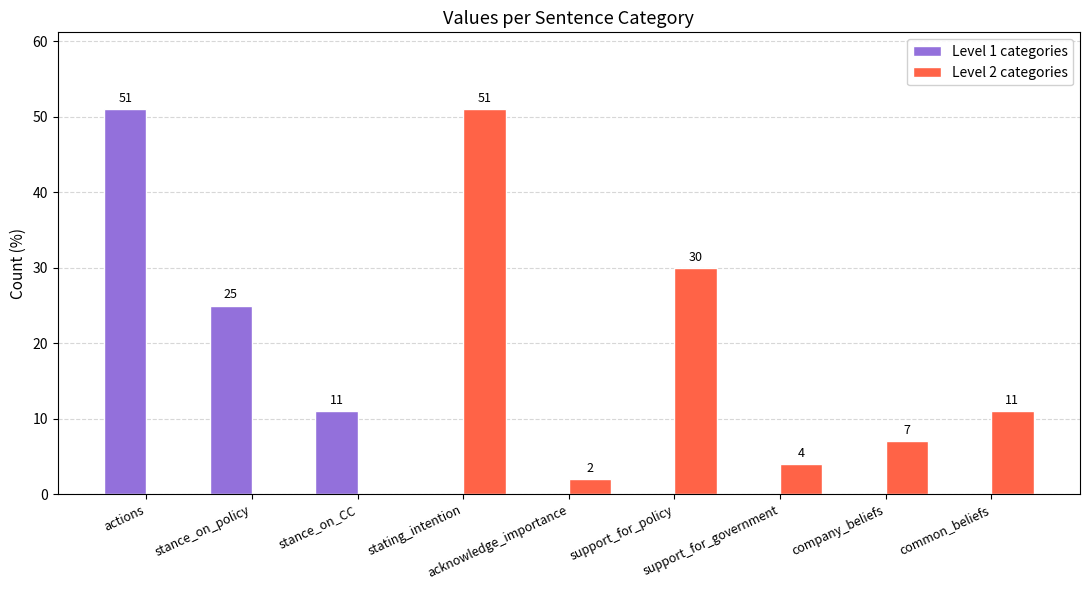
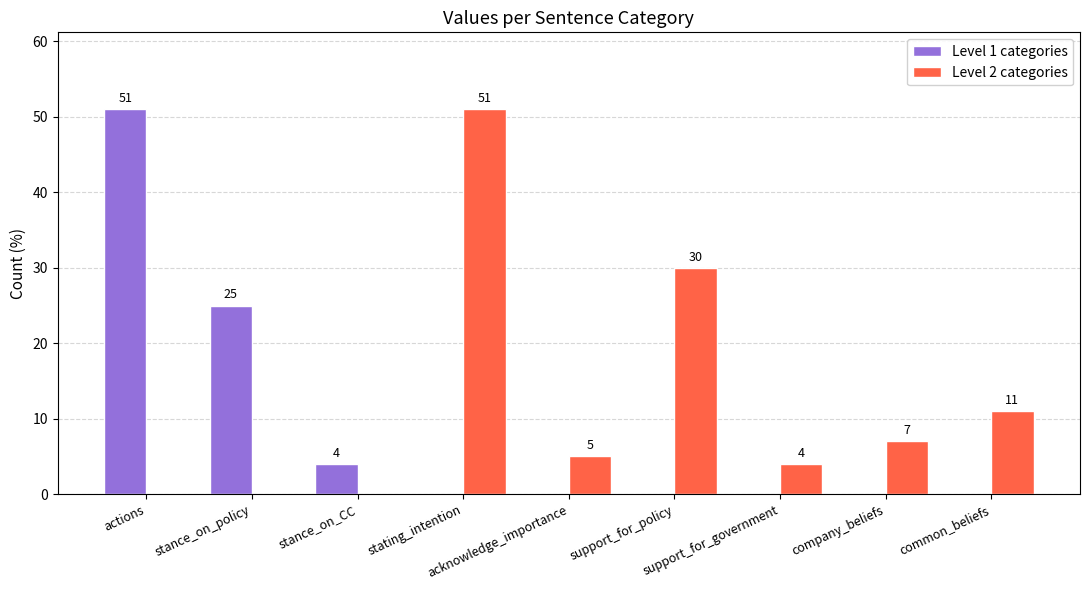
Level 1 categories, stance_on_CC: 11 -> 4
Level 2 categories, acknowledge_importance: 2 -> 5
